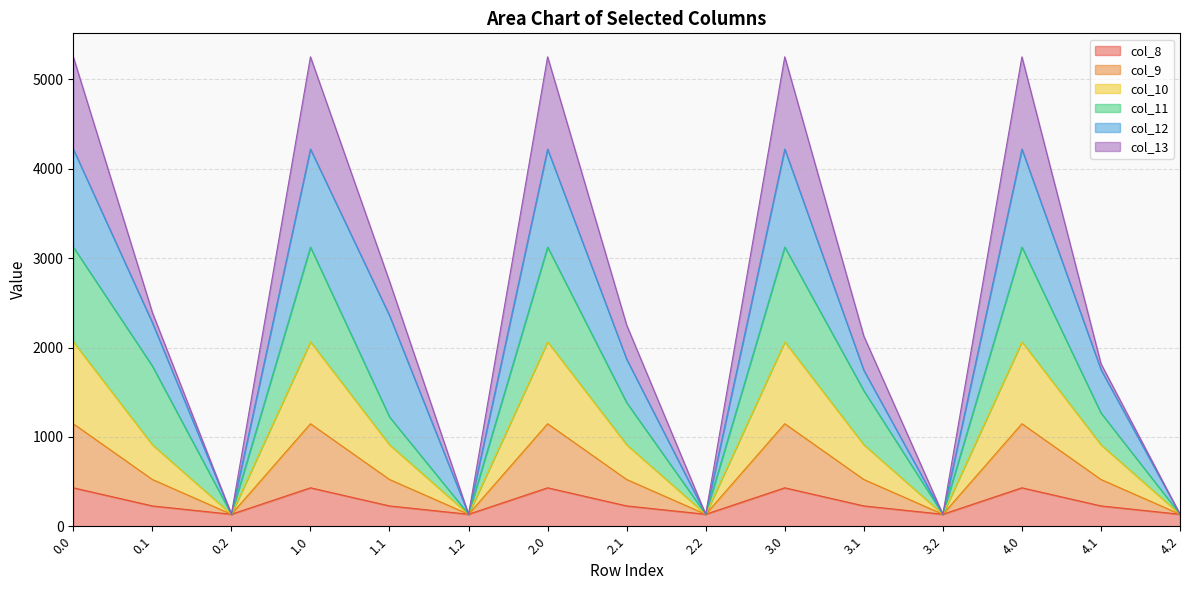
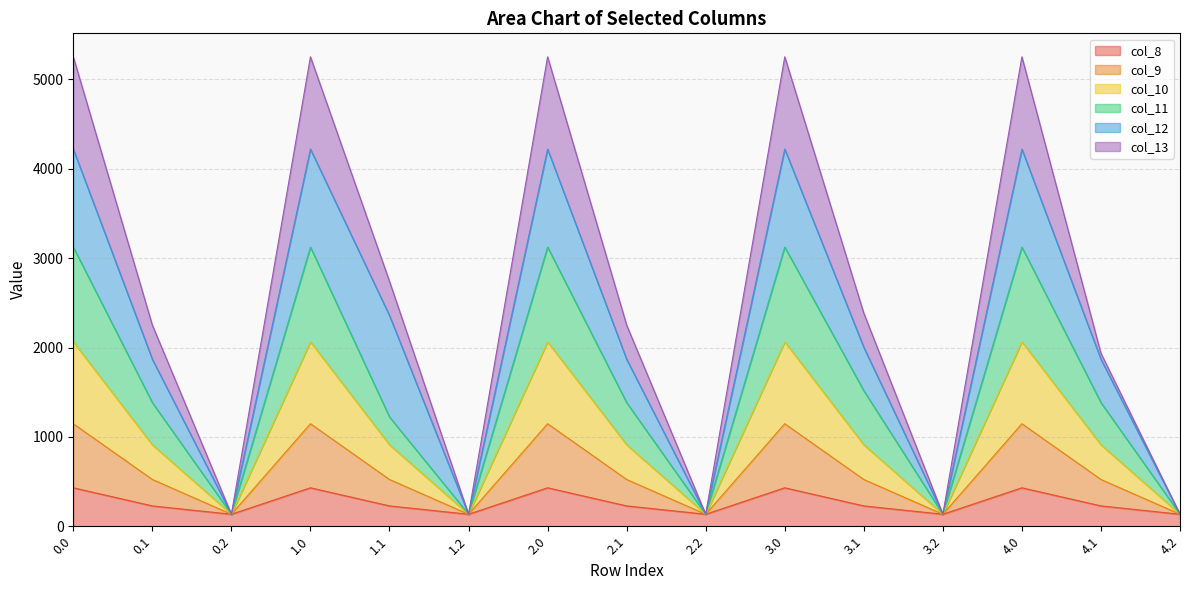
col_11, 0.1: 900 -> 500
col_13, 0.1: 100 -> 400
col_12, 3.1: 200 -> 500
col_11, 4.1: 400 -> 500
